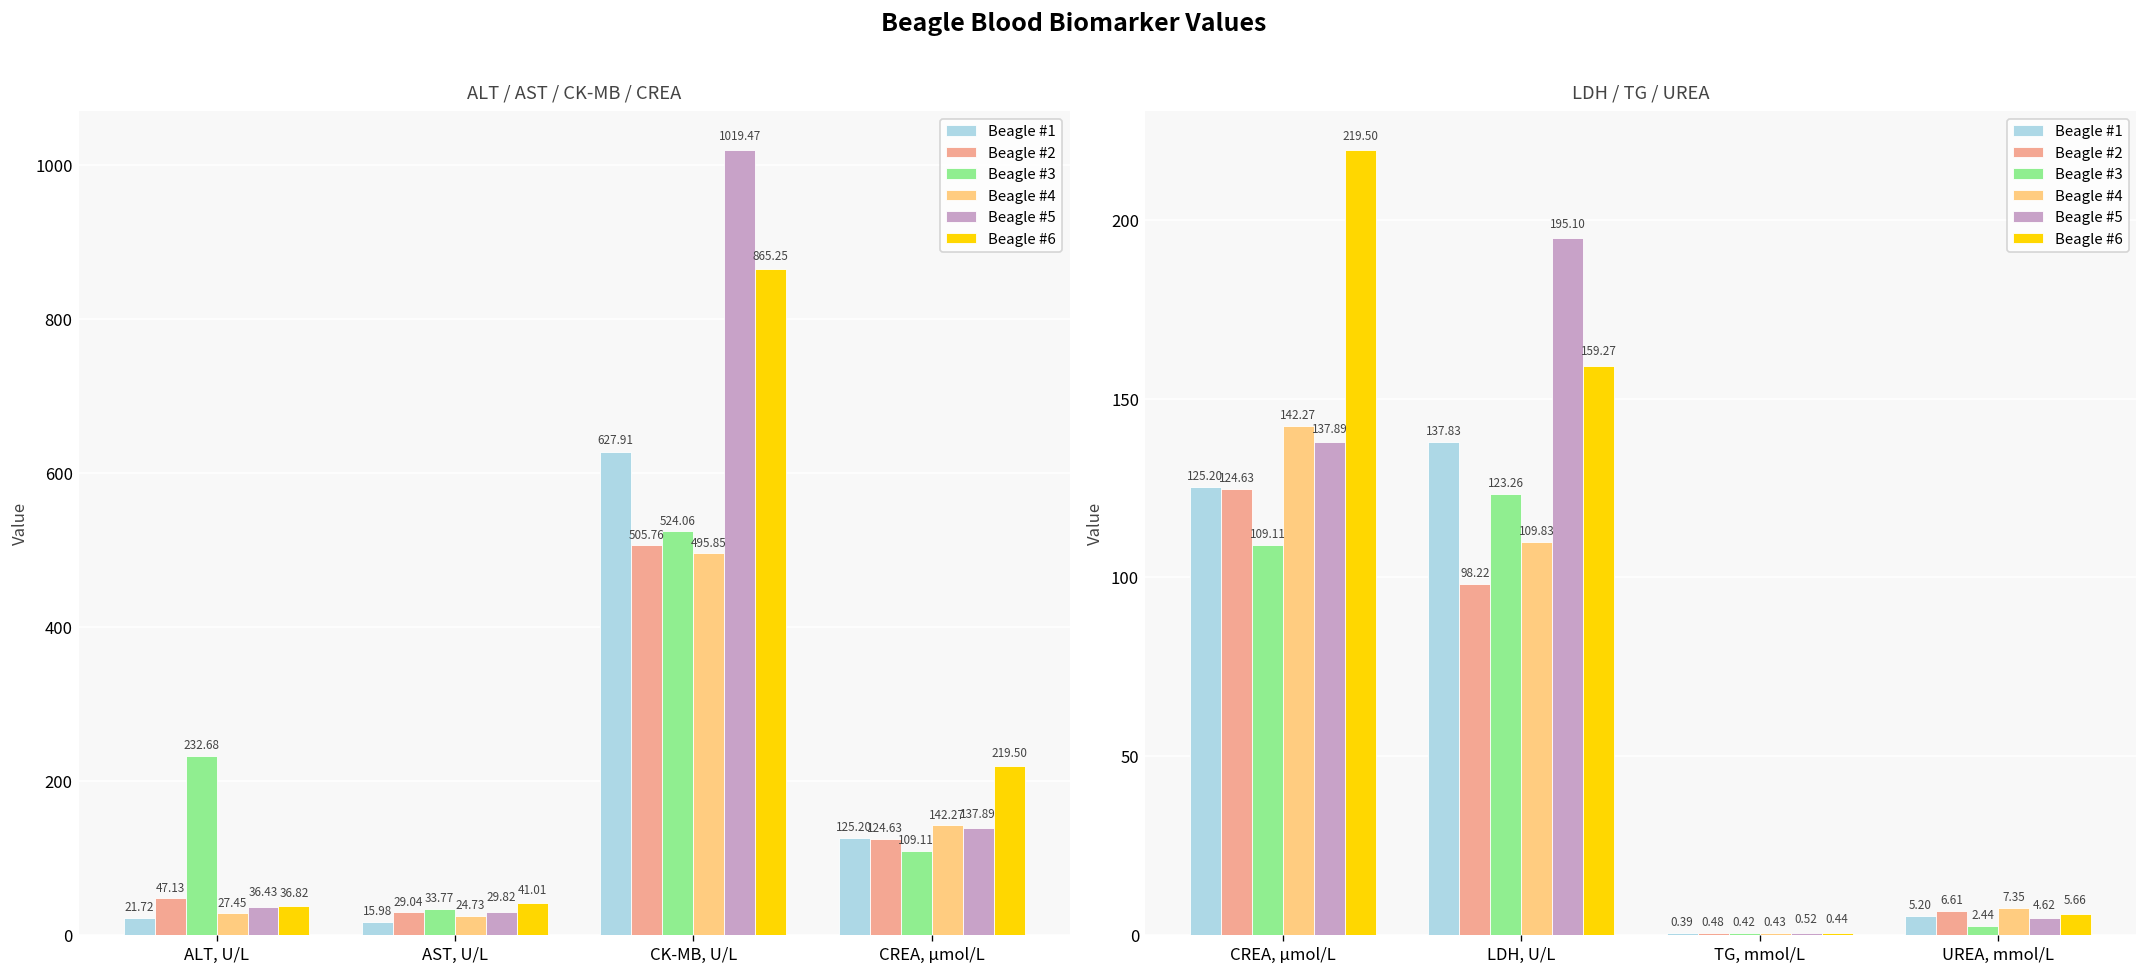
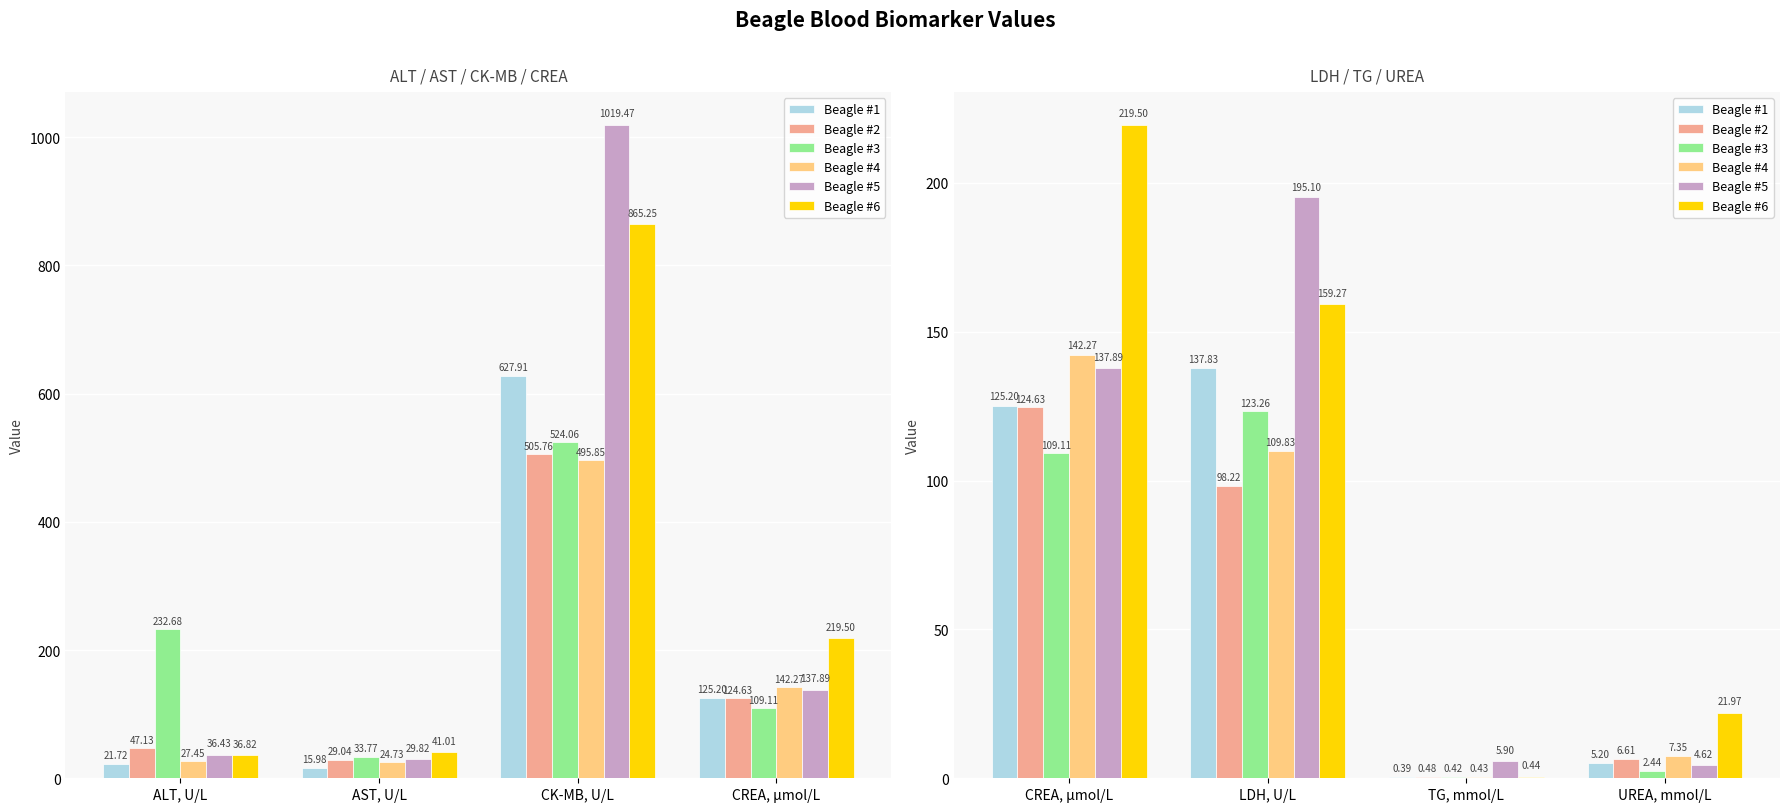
LDH / TG / UREA, Beagle #5, TG, mmol/L: 0.52 -> 5.90
LDH / TG / UREA, Beagle #6, UREA, mmol/L: 5.66 -> 21.97
